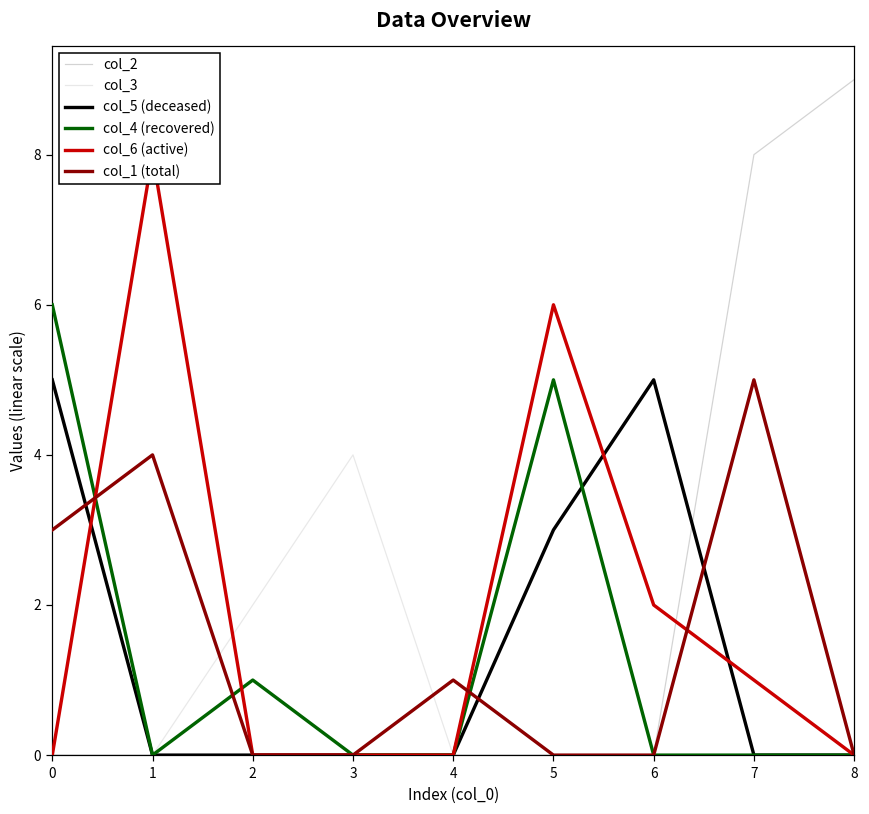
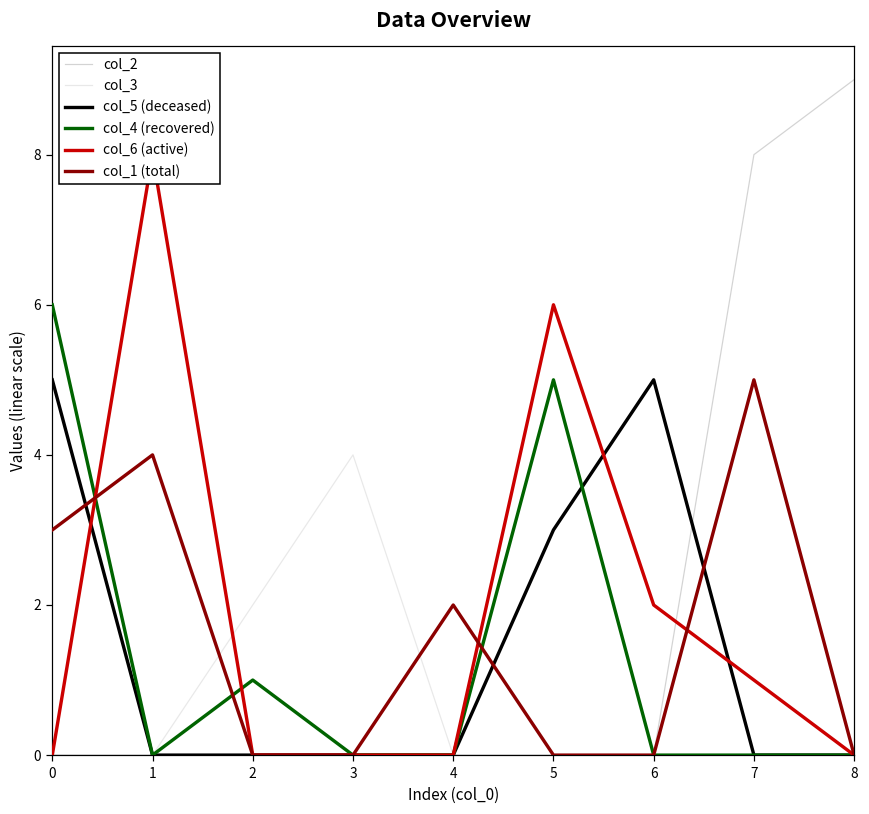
col_1 (total), 4: 1 -> 2
